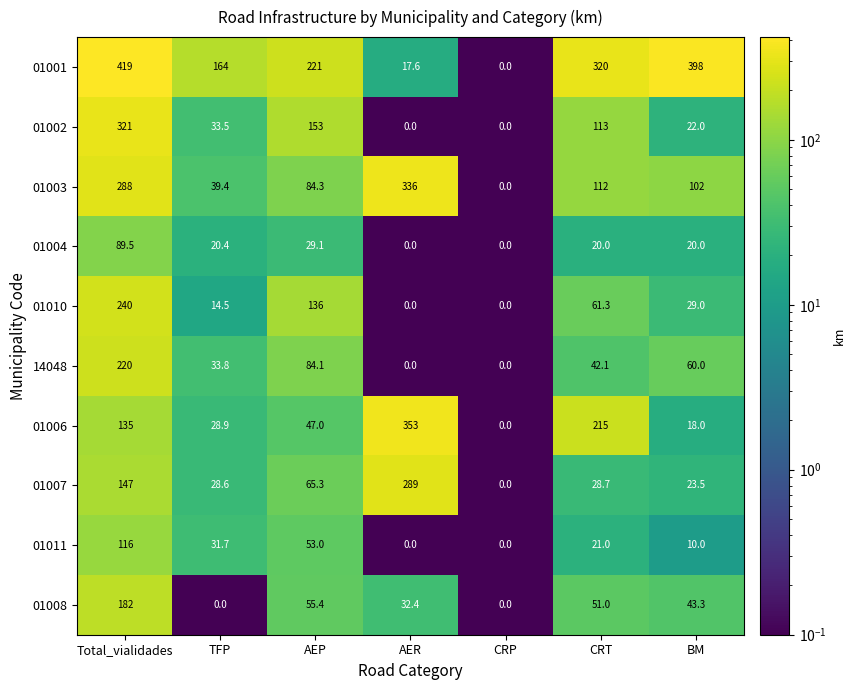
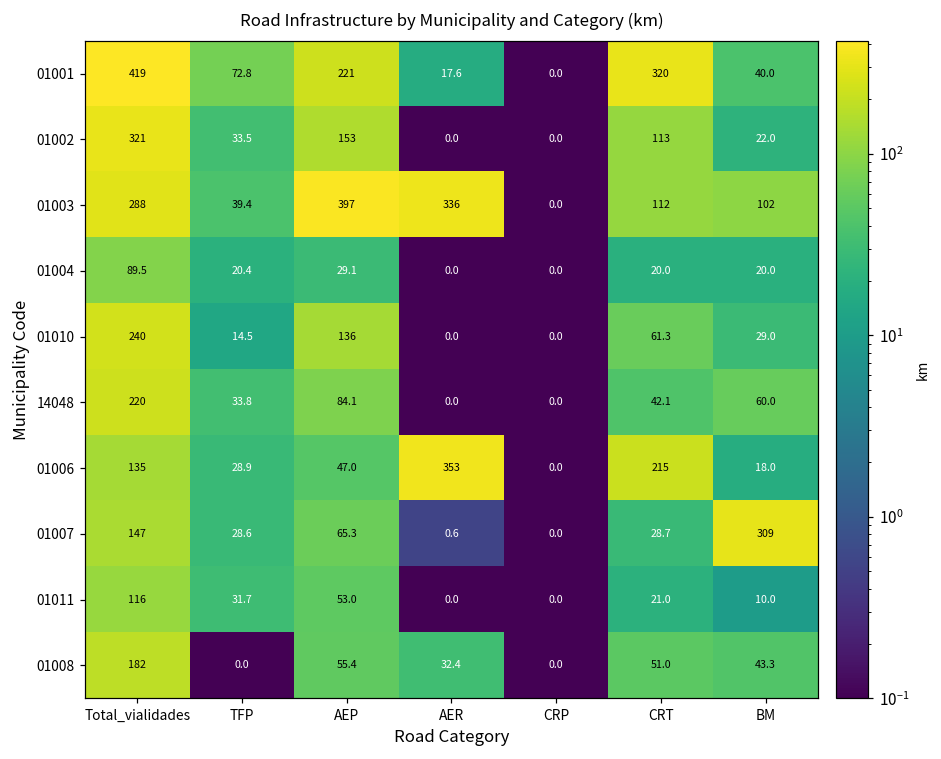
01001, TFP: 164 -> 72.8
01001, BM: 398 -> 40.0
01003, AEP: 84.3 -> 397
01007, AER: 289 -> 0.6
01007, BM: 23.5 -> 309
